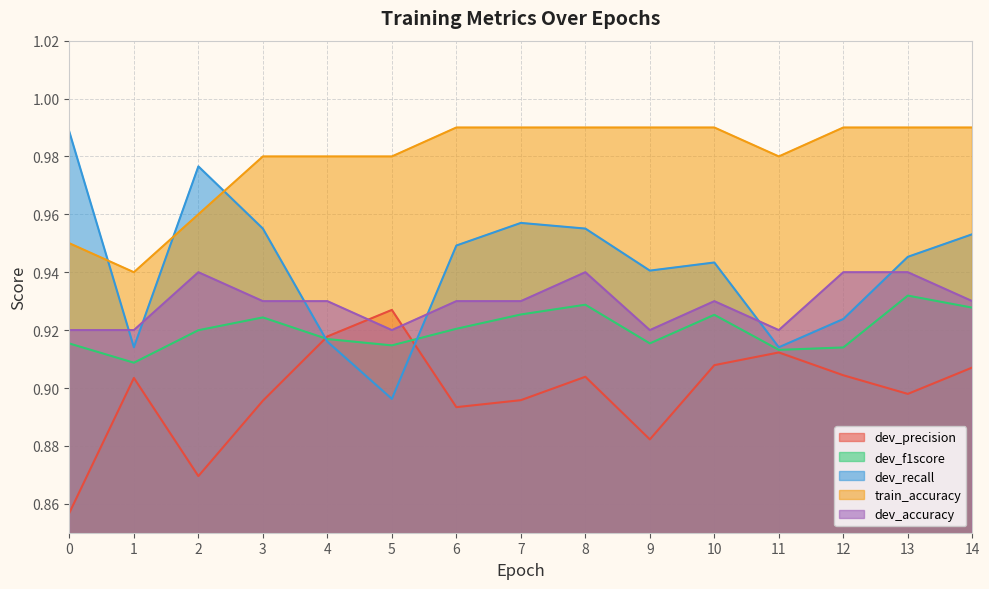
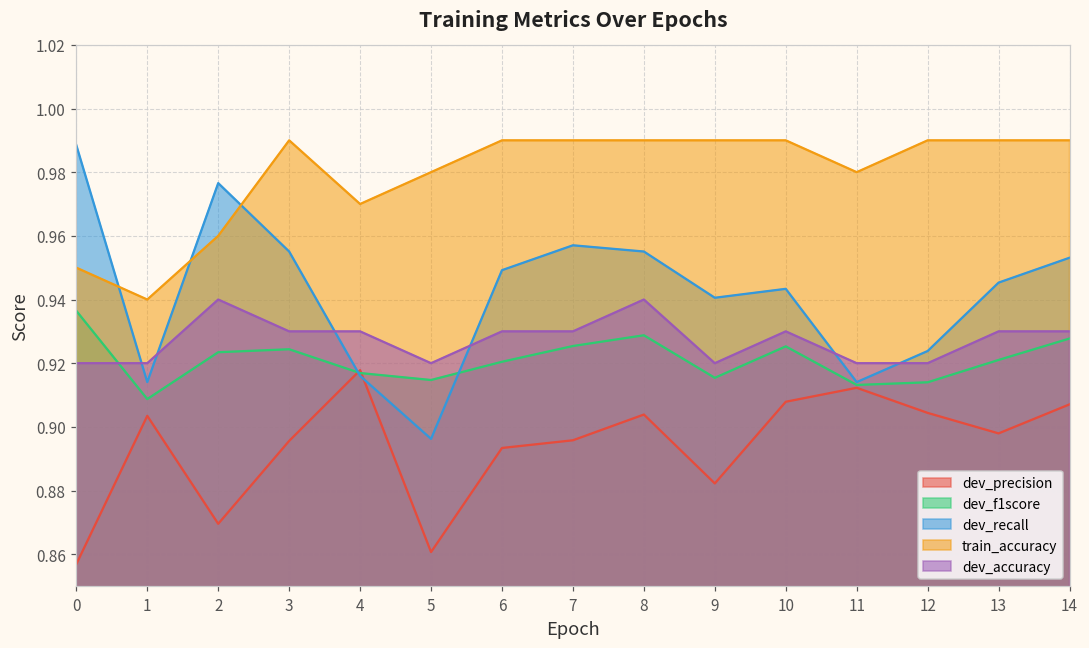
dev_f1score, 0: 0.915 -> 0.936
dev_f1score, 2: 0.920 -> 0.923
train_accuracy, 3: 0.98 -> 0.99
train_accuracy, 4: 0.98 -> 0.97
dev_precision, 5: 0.927 -> 0.861
dev_accuracy, 12: 0.94 -> 0.92
dev_f1score, 13: 0.932 -> 0.921
dev_accuracy, 13: 0.94 -> 0.93
